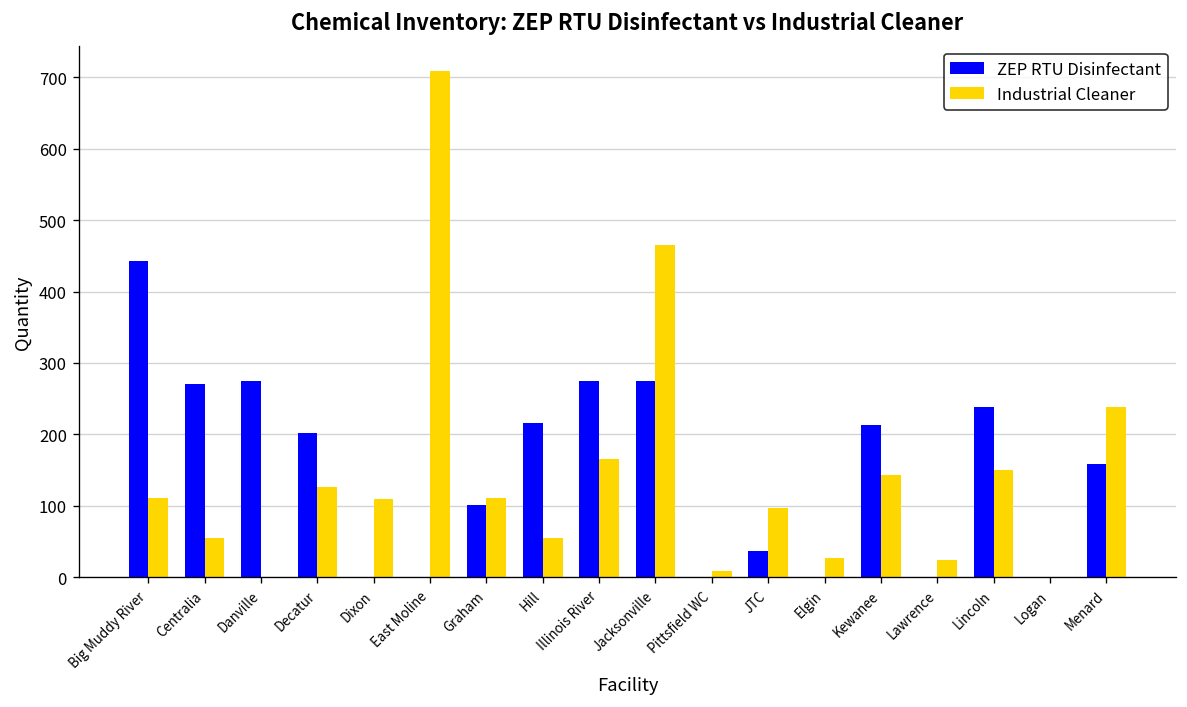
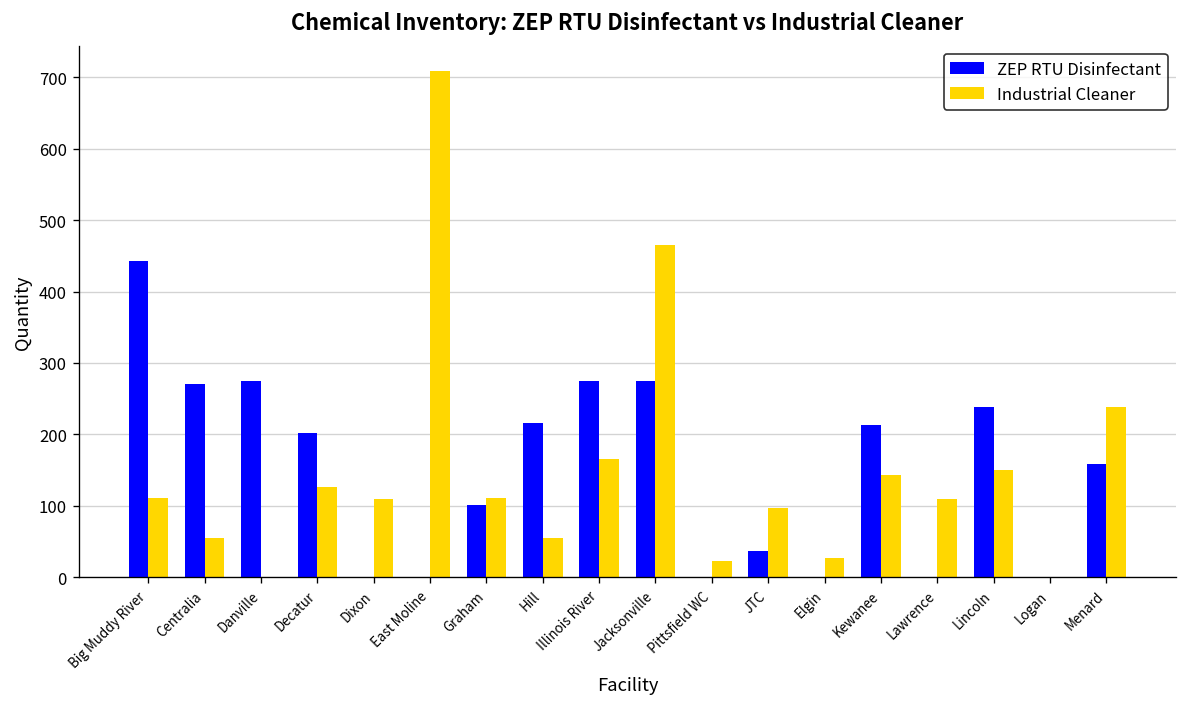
Industrial Cleaner, Pittsfield WC: 10 -> 20
Industrial Cleaner, Lawrence: 20 -> 110
